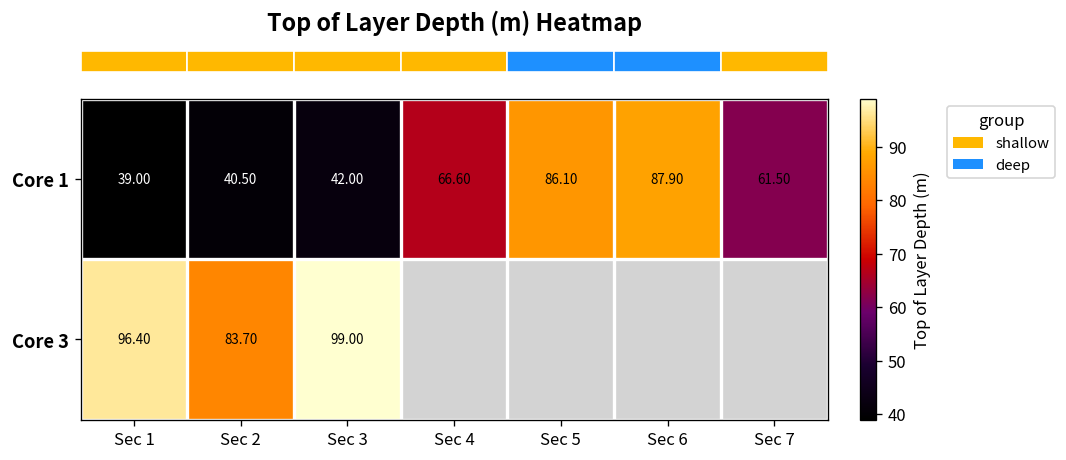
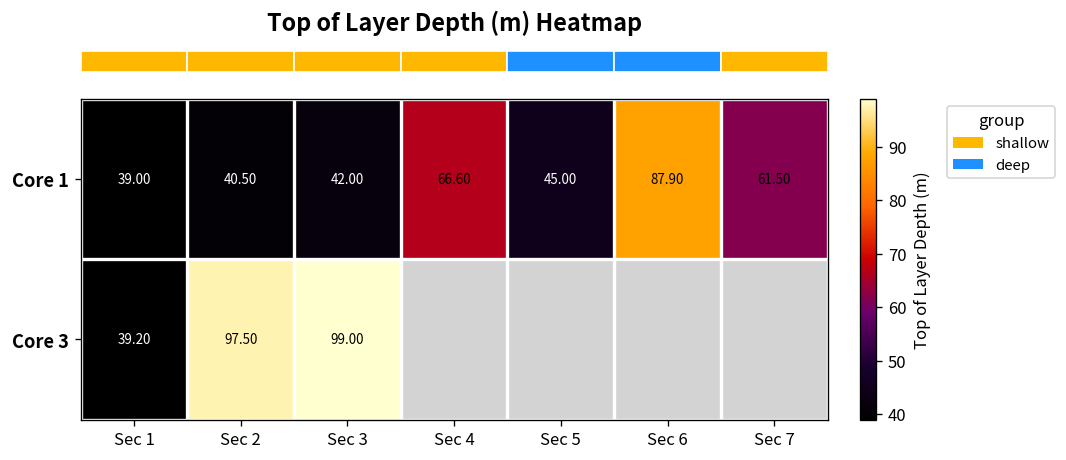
Core 1, Sec 5: 86.10 -> 45.00
Core 3, Sec 1: 96.40 -> 39.20
Core 3, Sec 2: 83.70 -> 97.50
